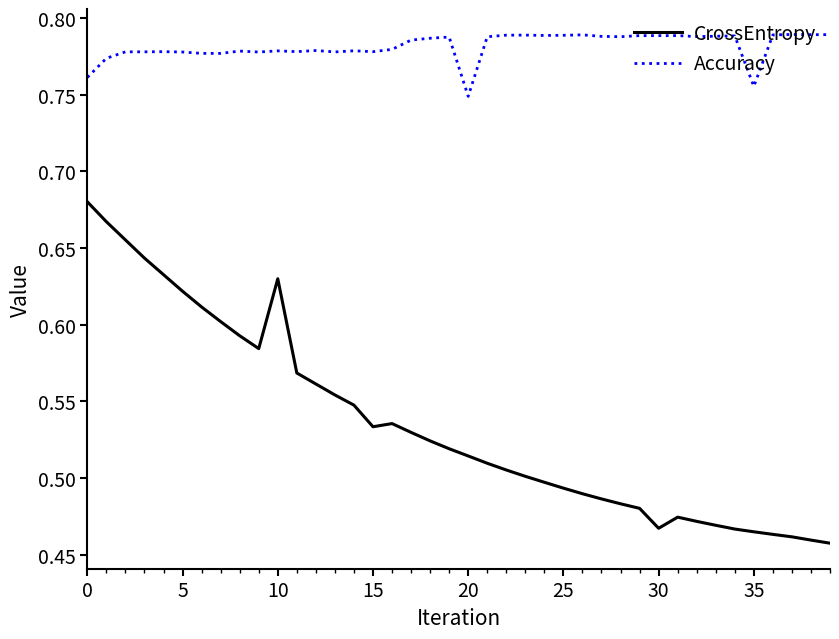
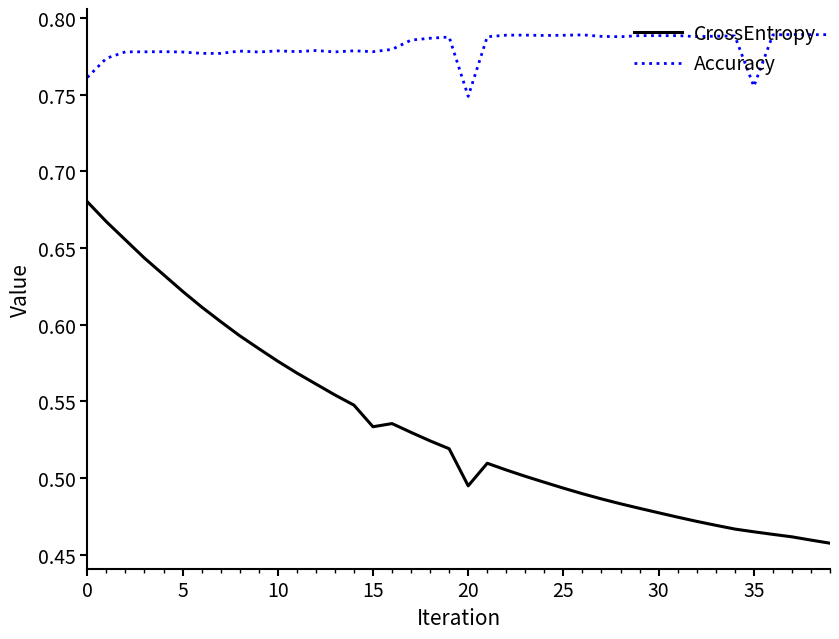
CrossEntropy, 10: 0.630 -> 0.576
CrossEntropy, 20: 0.514 -> 0.495
CrossEntropy, 30: 0.467 -> 0.477
